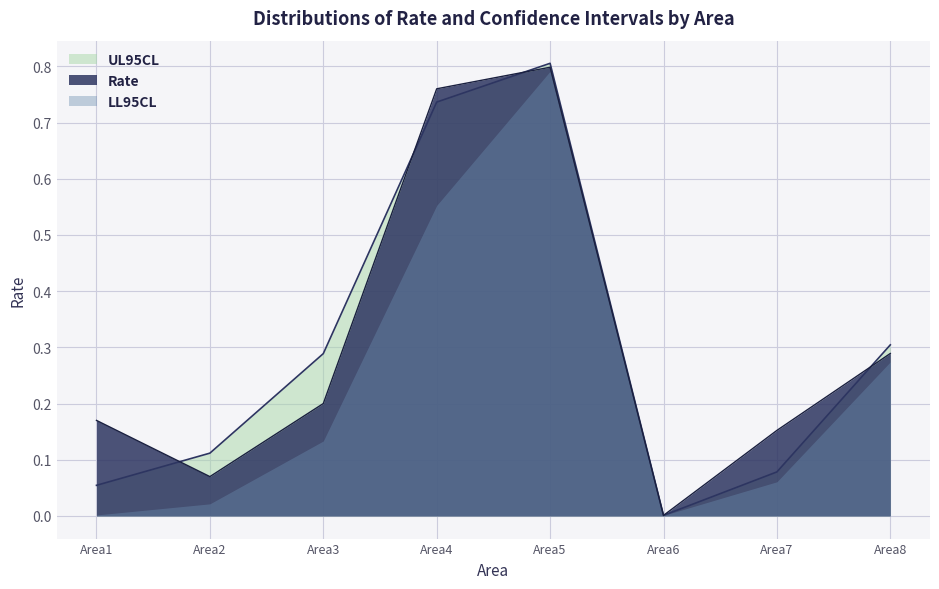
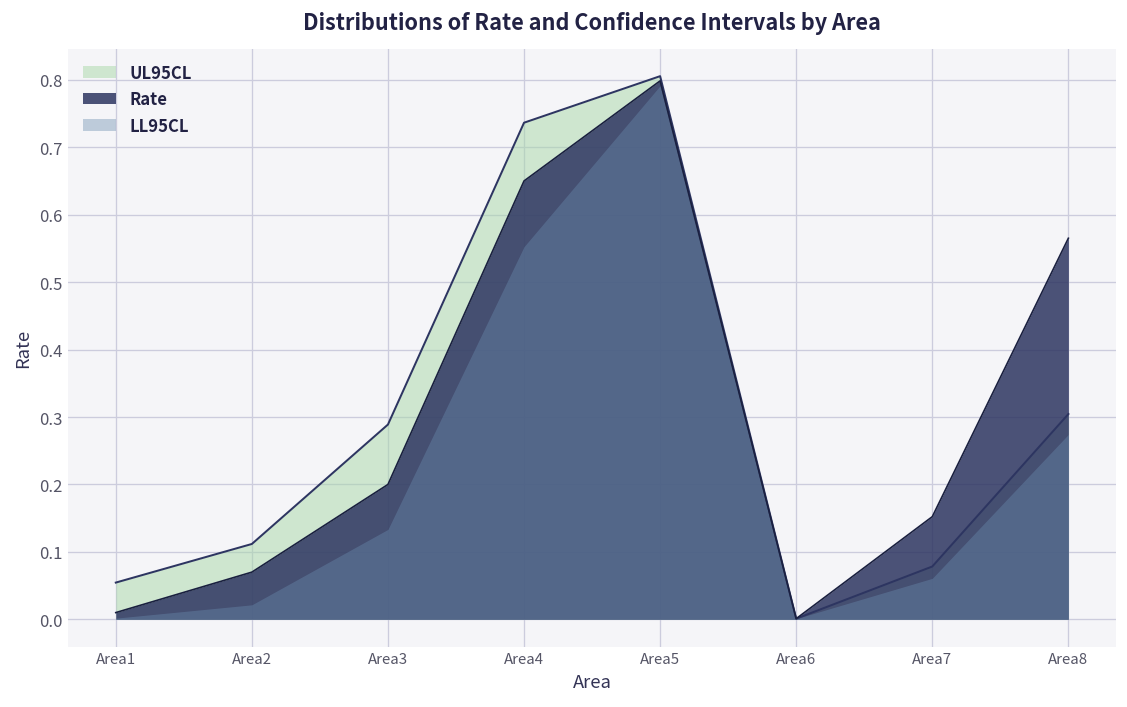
Rate, Area1: 0.17 -> 0.01
Rate, Area4: 0.76 -> 0.65
Rate, Area8: 0.29 -> 0.57
